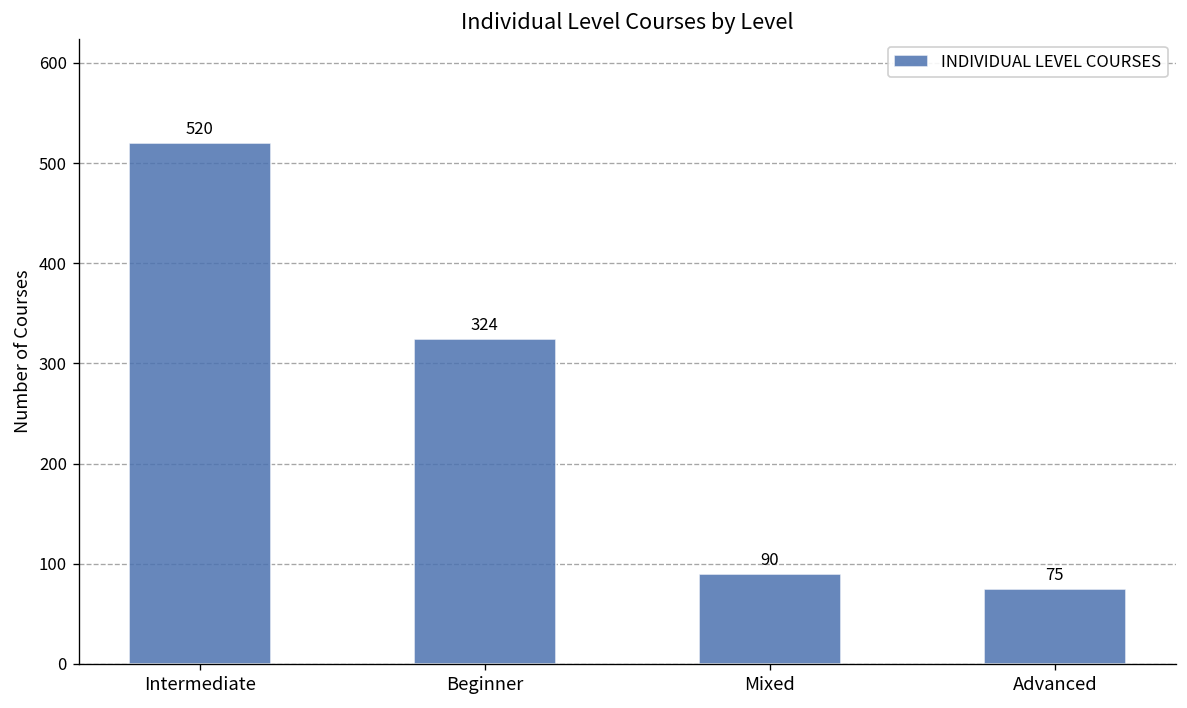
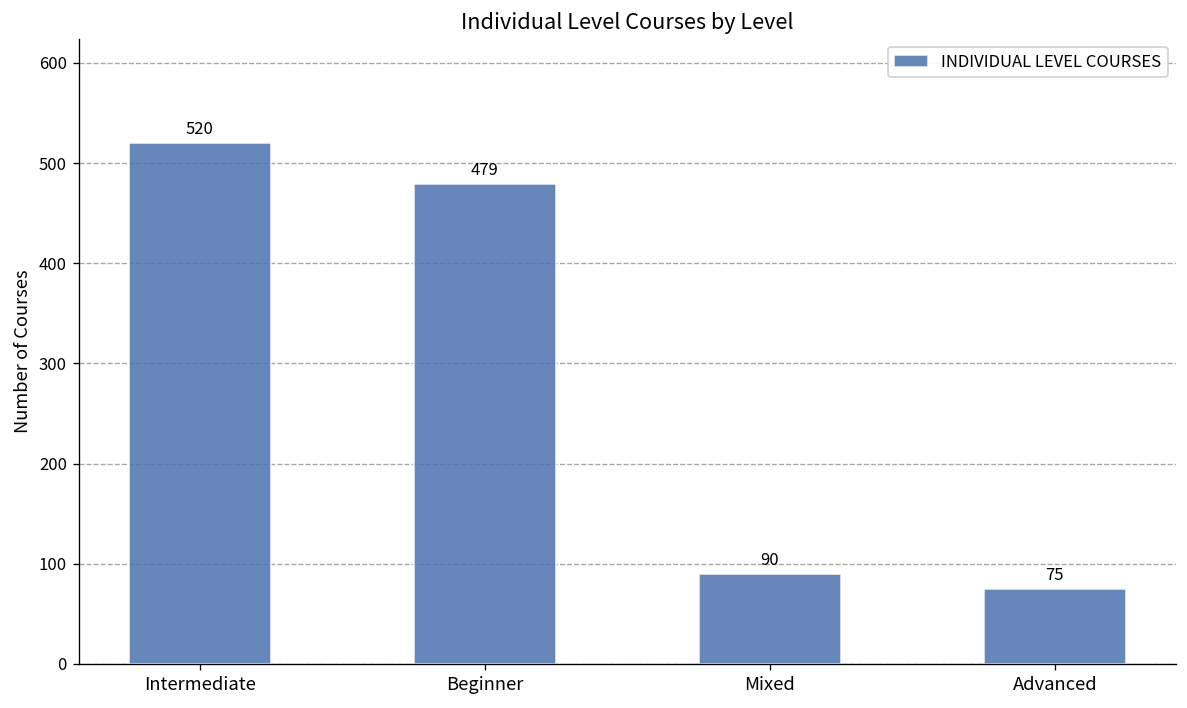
Beginner: 324 -> 479
